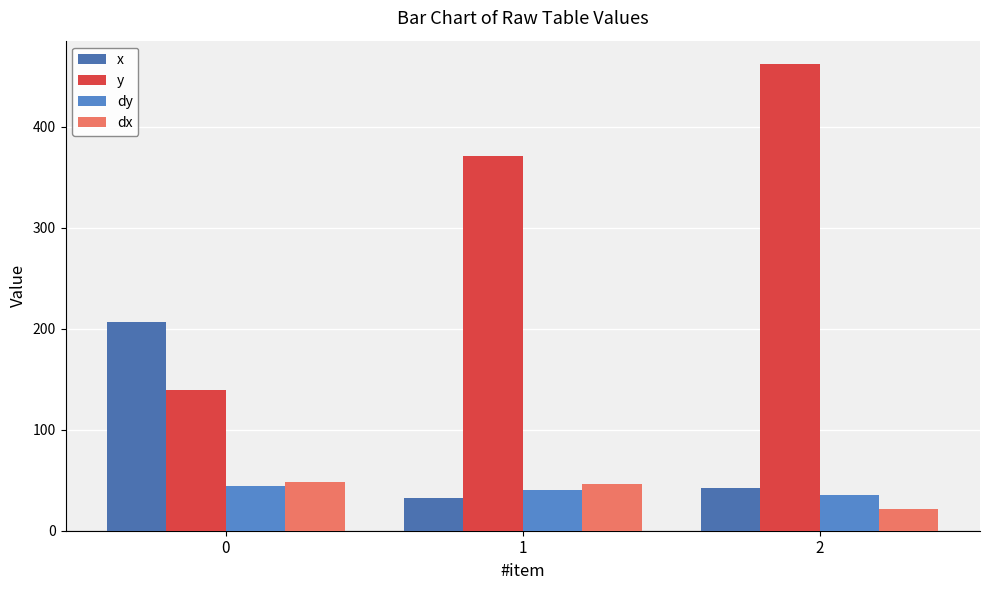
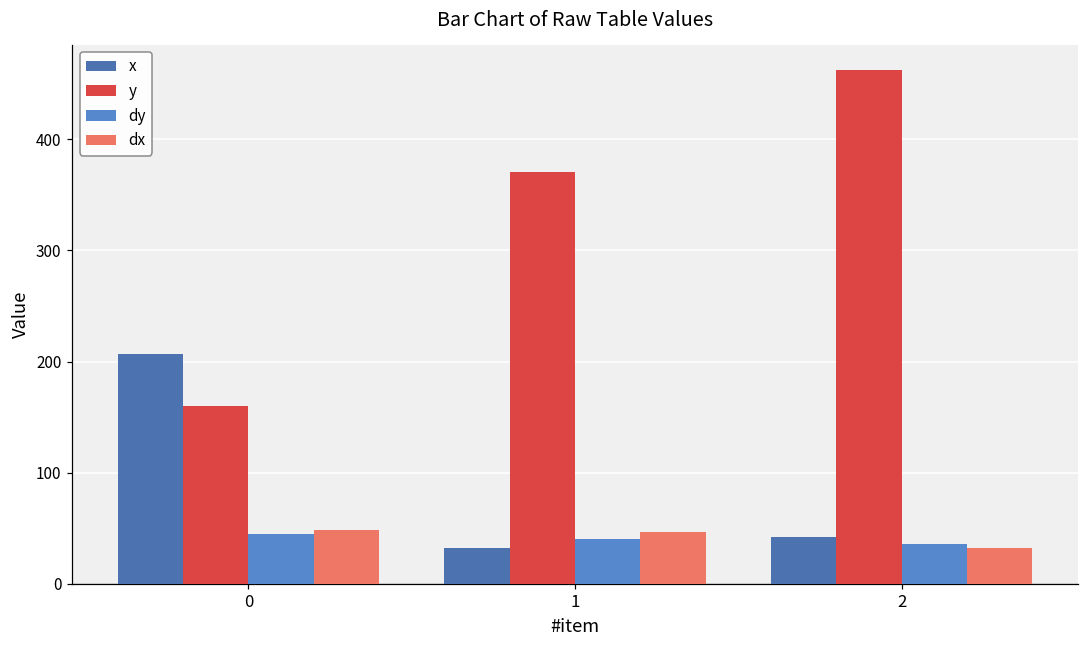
y, 0: 140 -> 160
dx, 2: 21 -> 32
